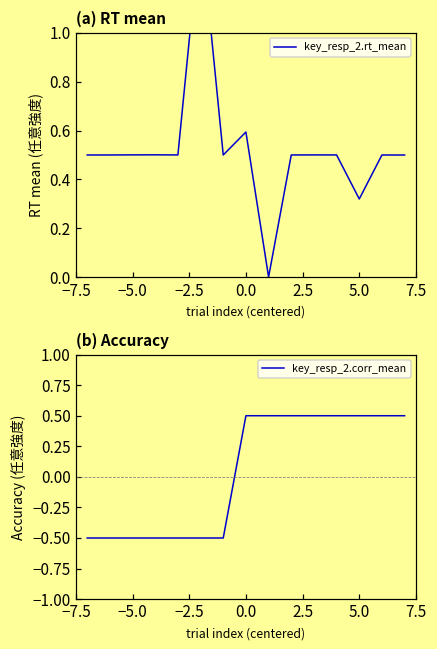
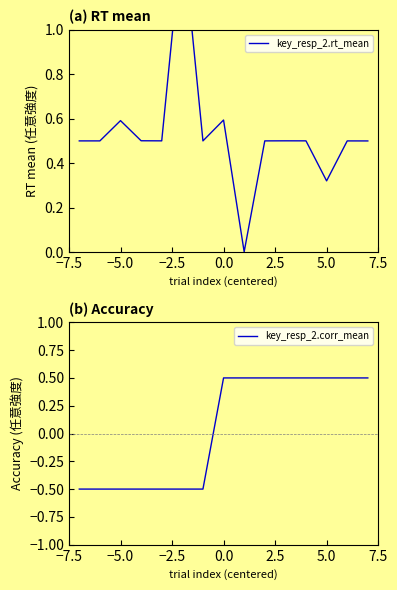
(a) RT mean, −5.0: 0.50 -> 0.59
